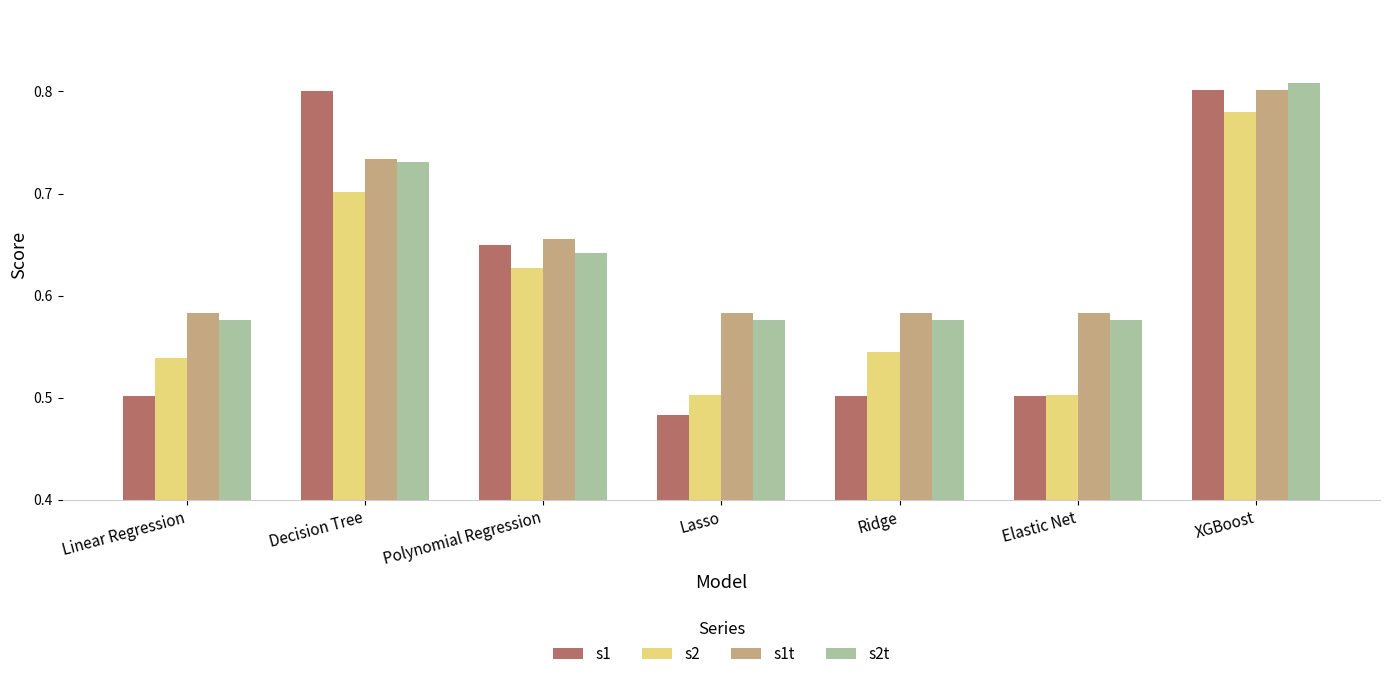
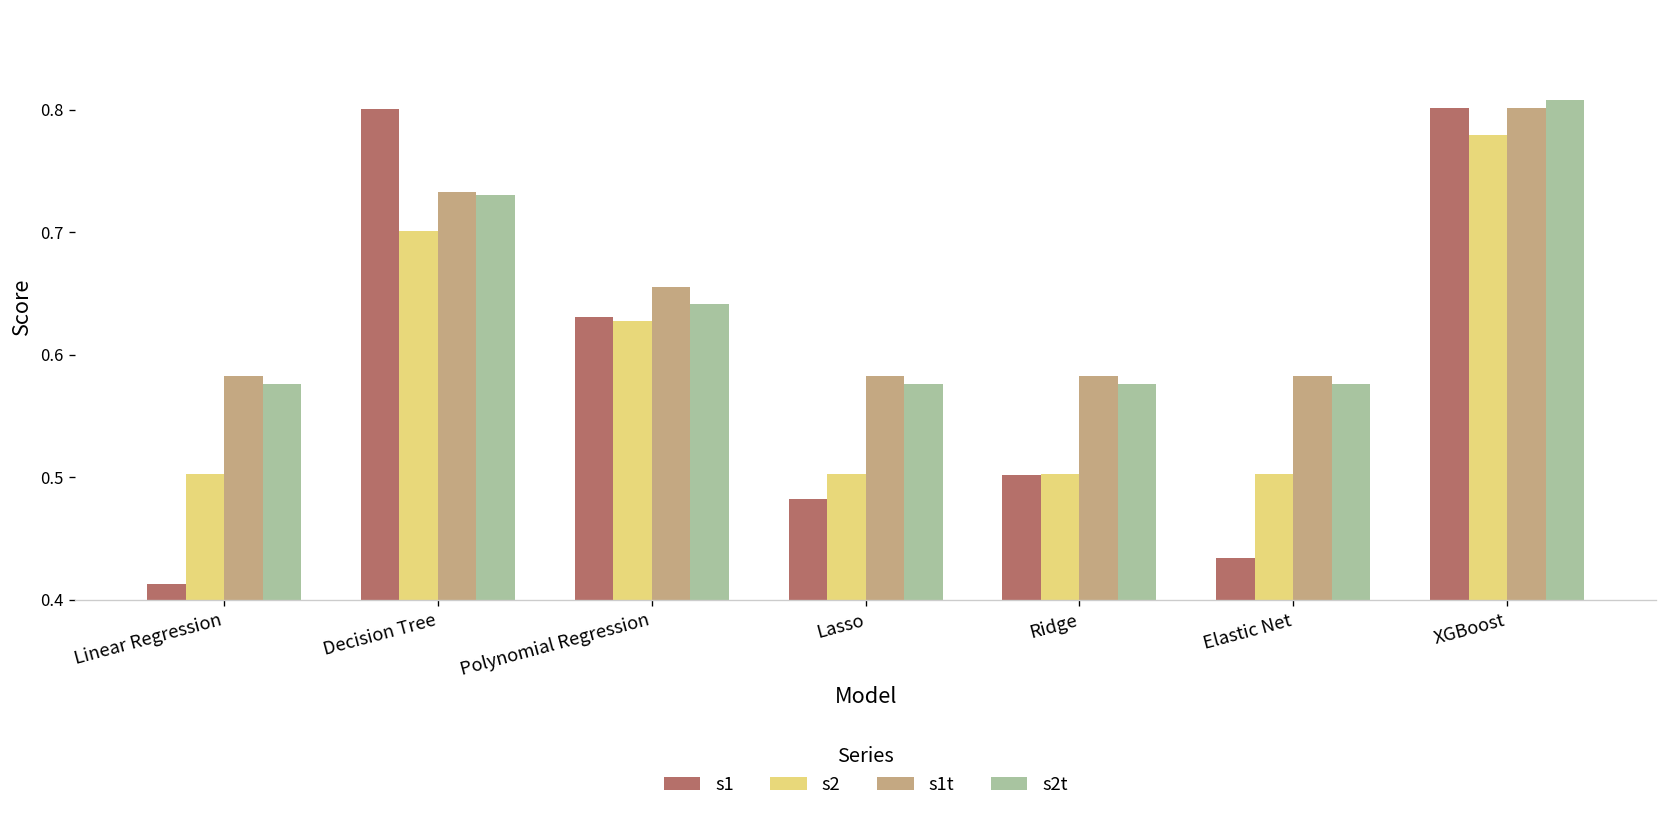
s1, Linear Regression: 0.502 -> 0.413
s2, Linear Regression: 0.539 -> 0.502
s1, Polynomial Regression: 0.650 -> 0.631
s2, Ridge: 0.545 -> 0.502
s1, Elastic Net: 0.502 -> 0.434
